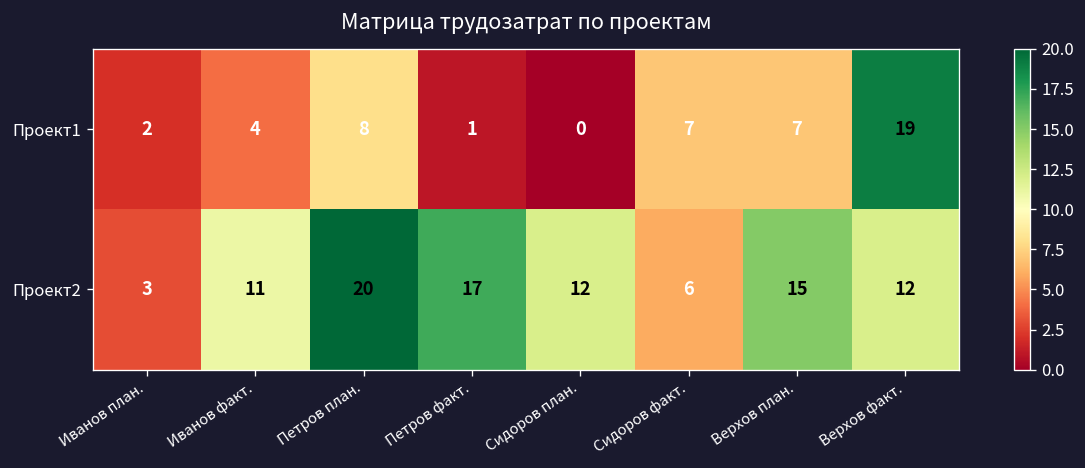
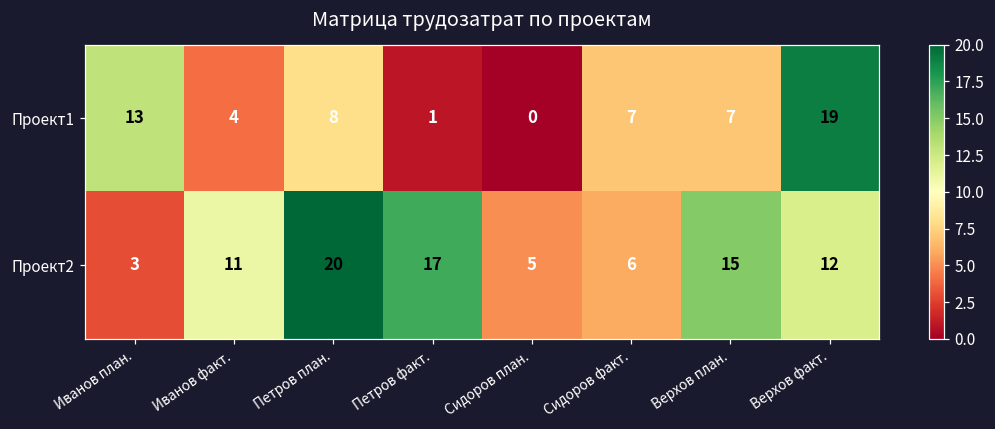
Проект1, Иванов план.: 2 -> 13
Проект2, Сидоров план.: 12 -> 5
